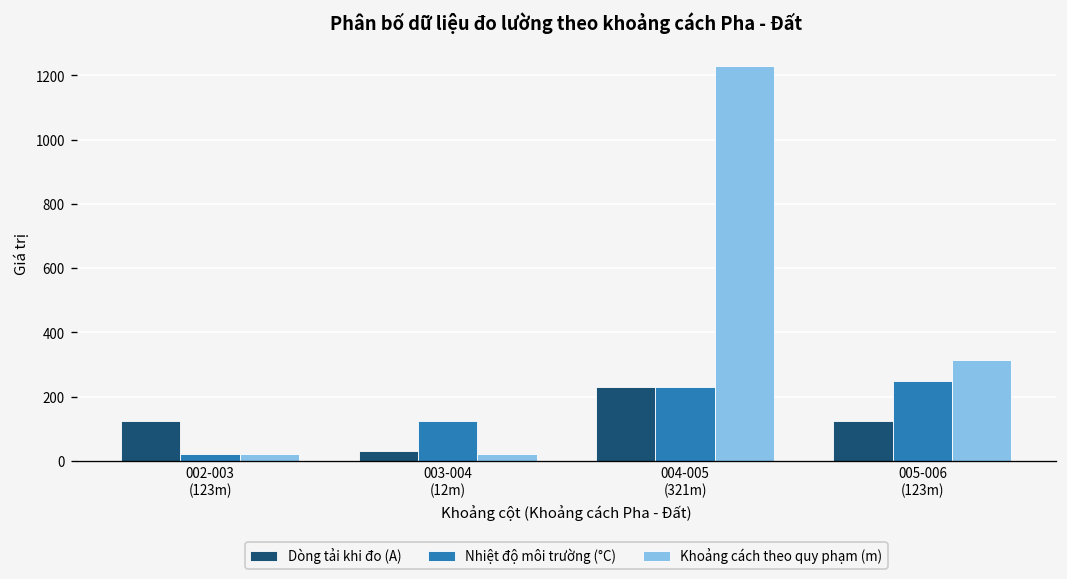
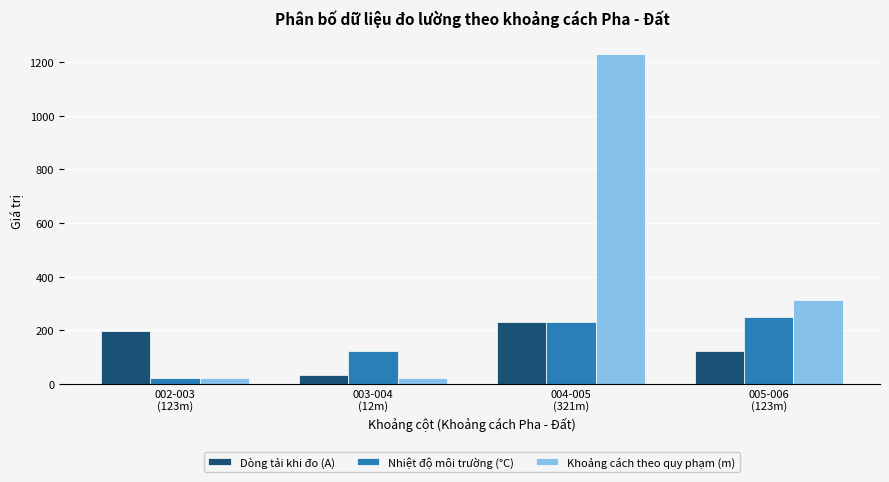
Dòng tải khi đo (A), 002-003 (123m): 120 -> 200
